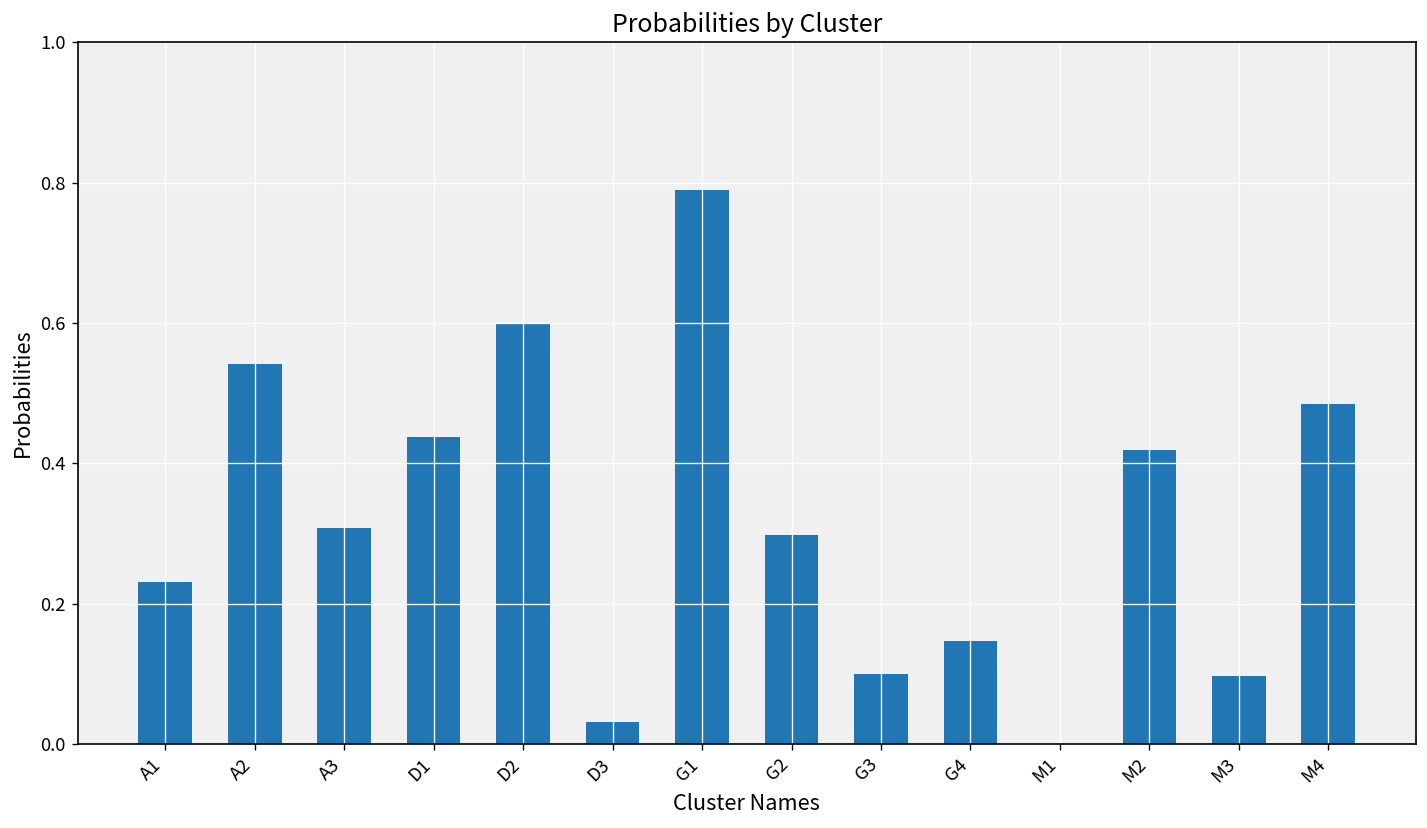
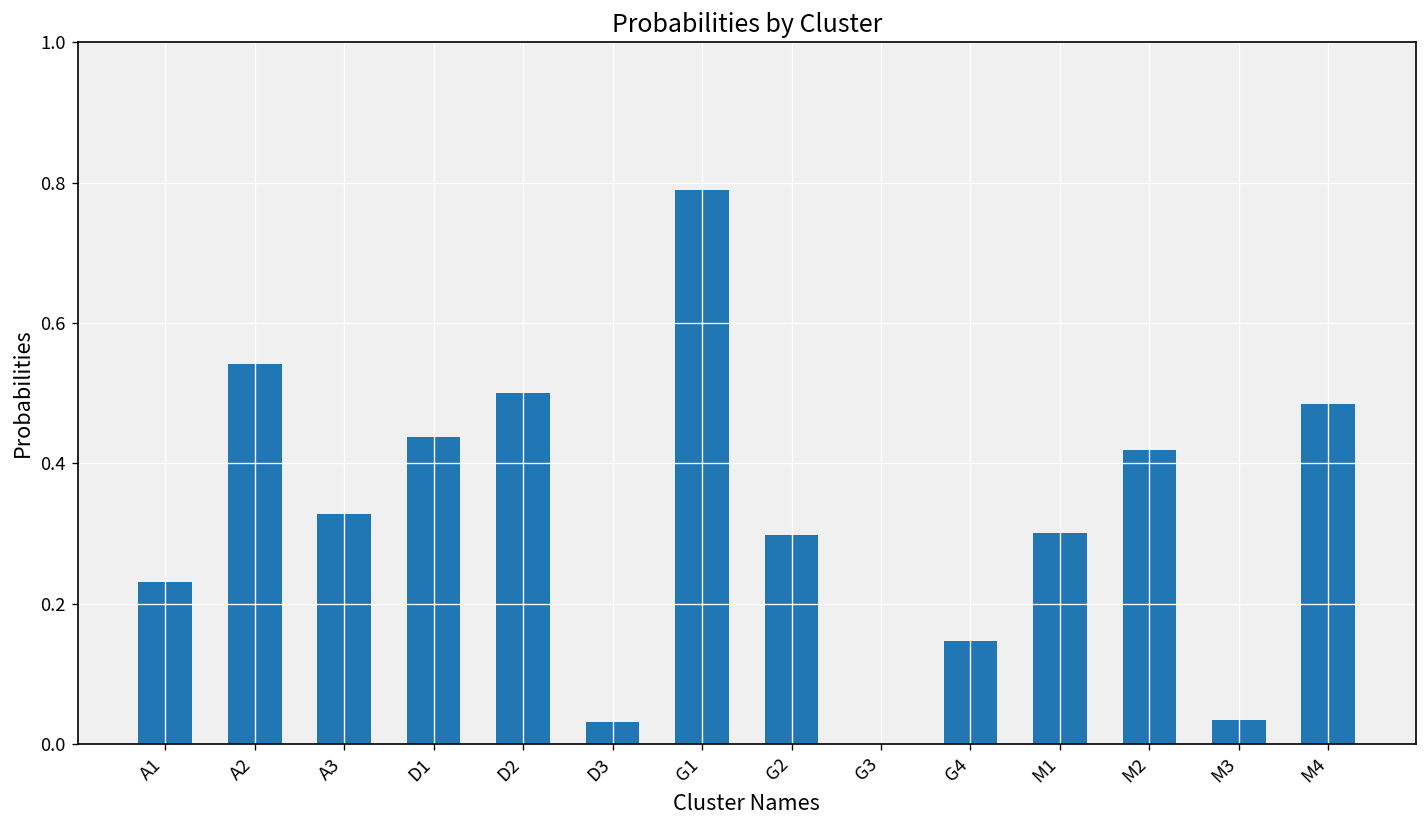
A3: 0.31 -> 0.33
D2: 0.6 -> 0.5
G3: 0.1 -> 0.0
M1: 0.0 -> 0.3
M3: 0.10 -> 0.03
